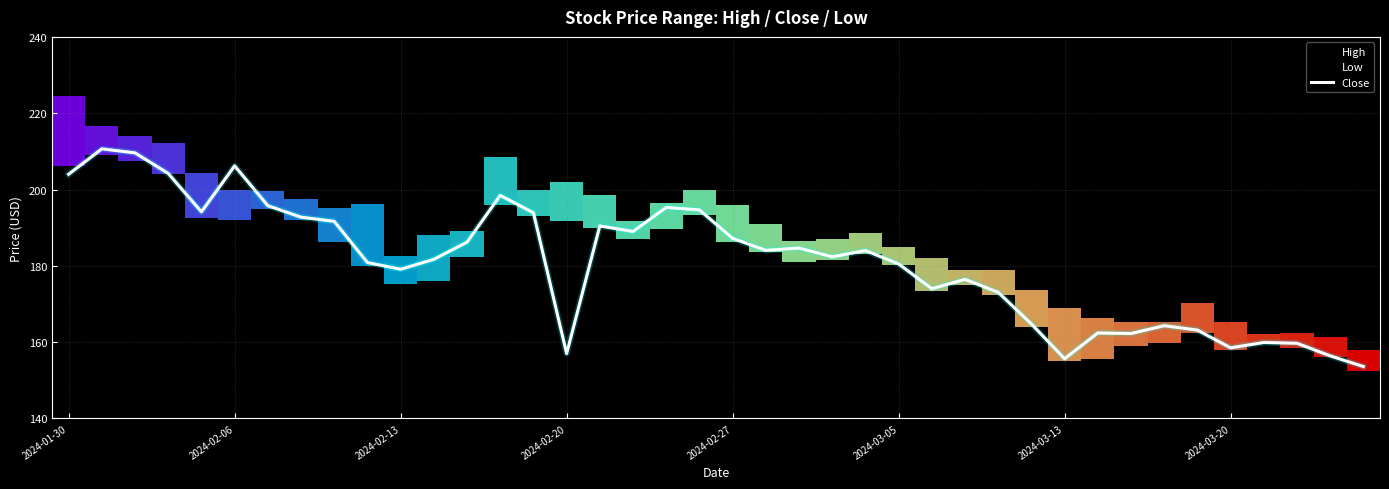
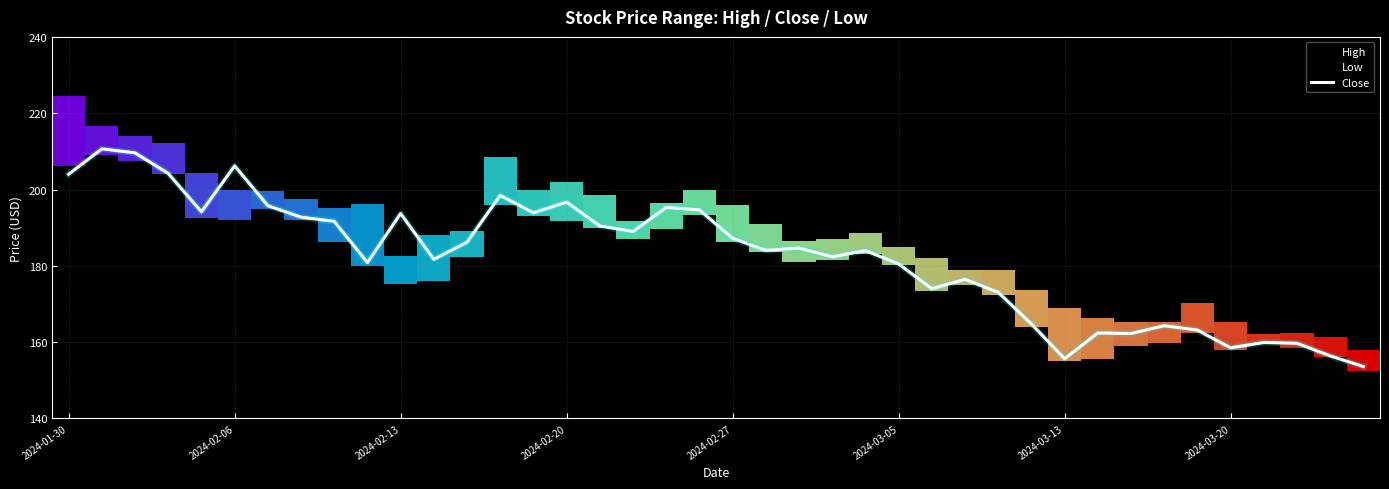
Close, 2024-02-13: 179 -> 194
Close, 2024-02-20: 157 -> 197
